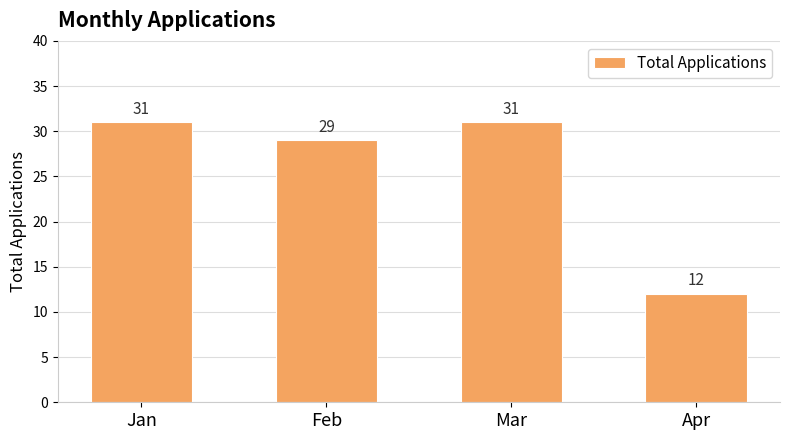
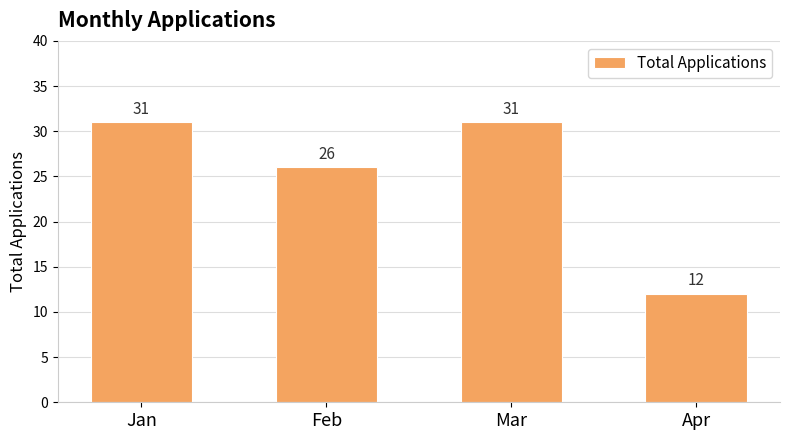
Feb: 29 -> 26
